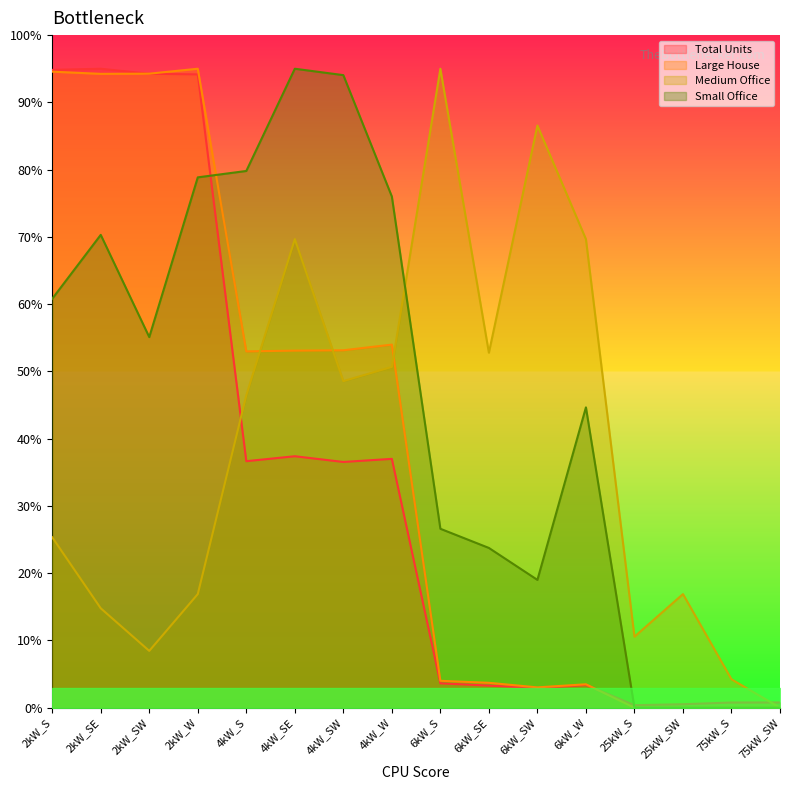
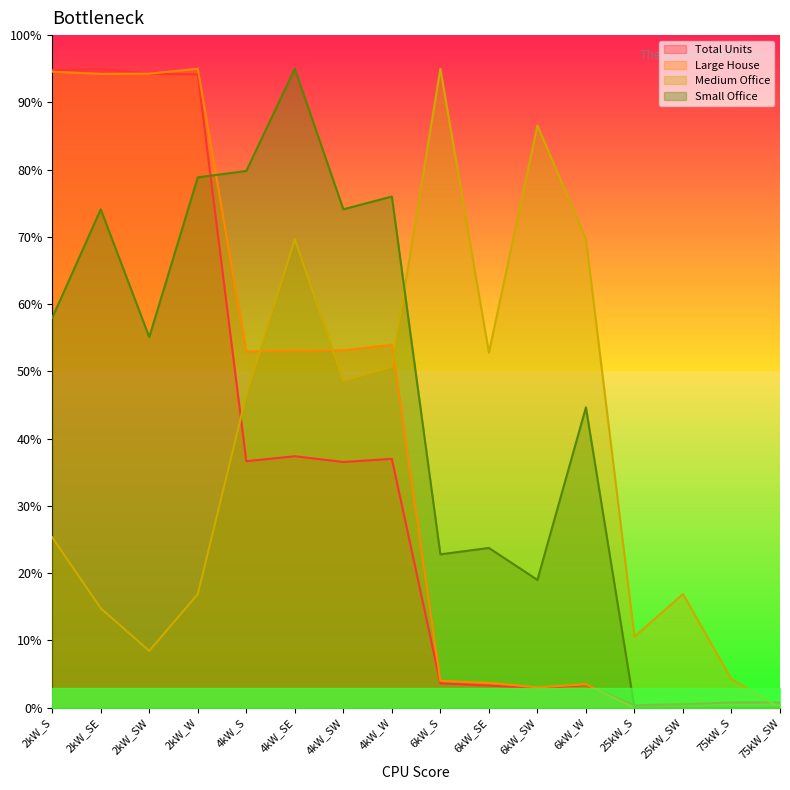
Small Office, 2kW_S: 61% -> 58%
Small Office, 2kW_SE: 70% -> 74%
Small Office, 4kW_SW: 94% -> 74%
Small Office, 6kW_S: 27% -> 23%
